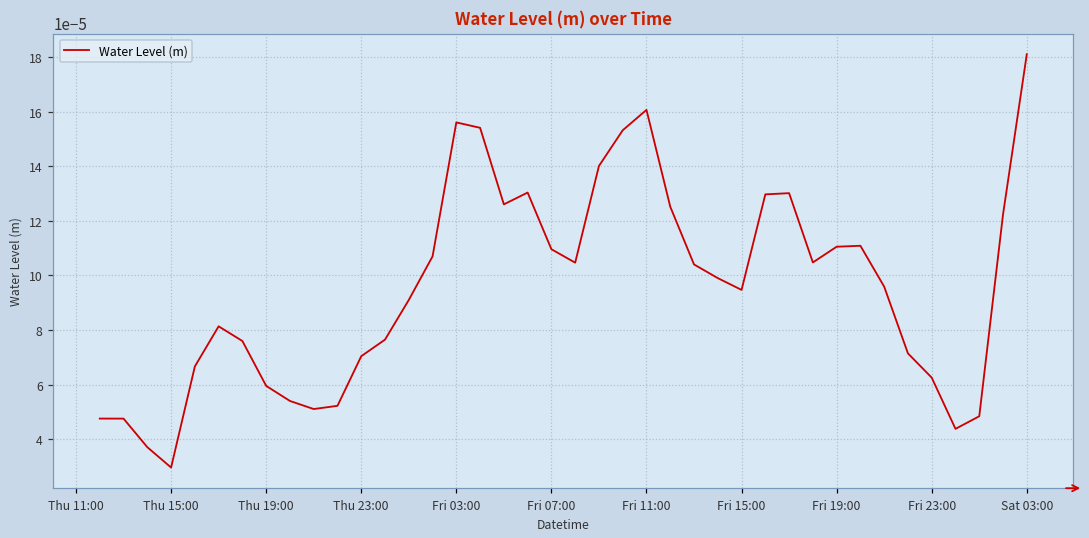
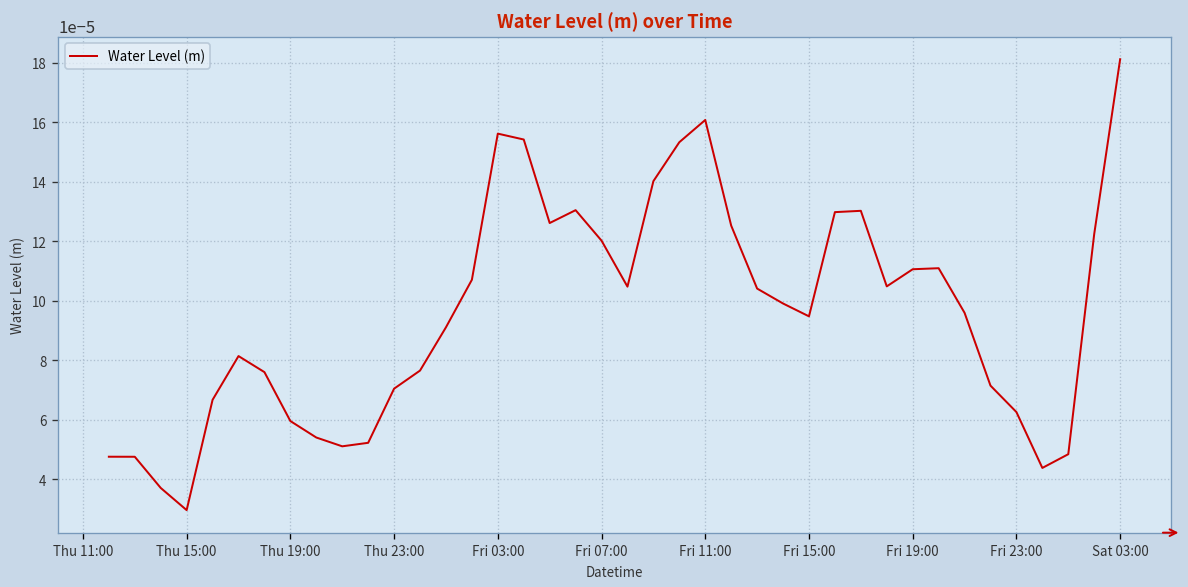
Fri 07:00: 0.000110 -> 0.000120
